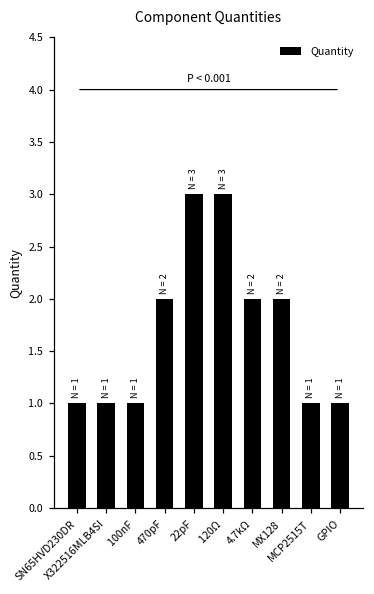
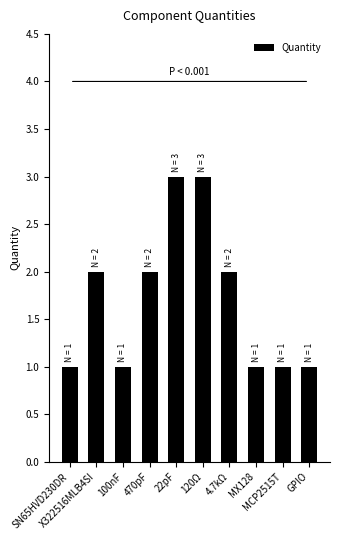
X322516MLB4SI: 1 -> 2
MX128: 2 -> 1
